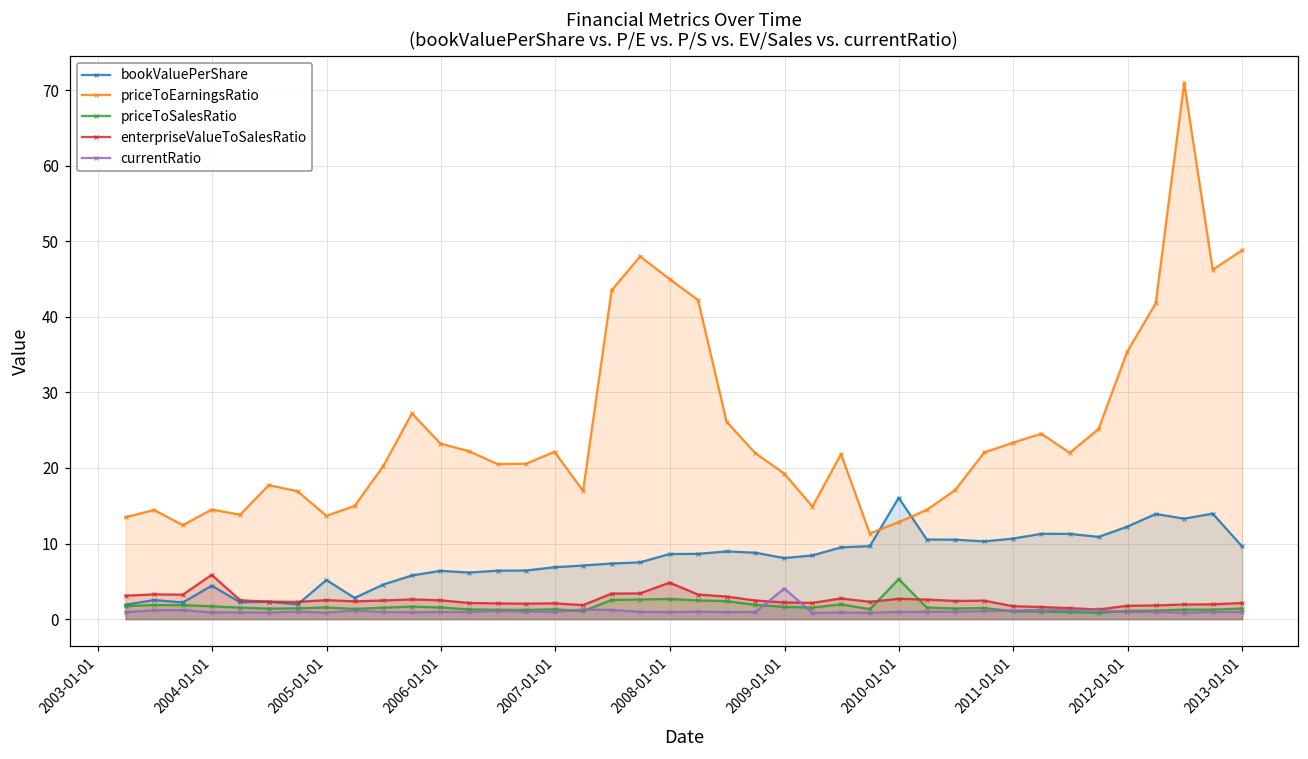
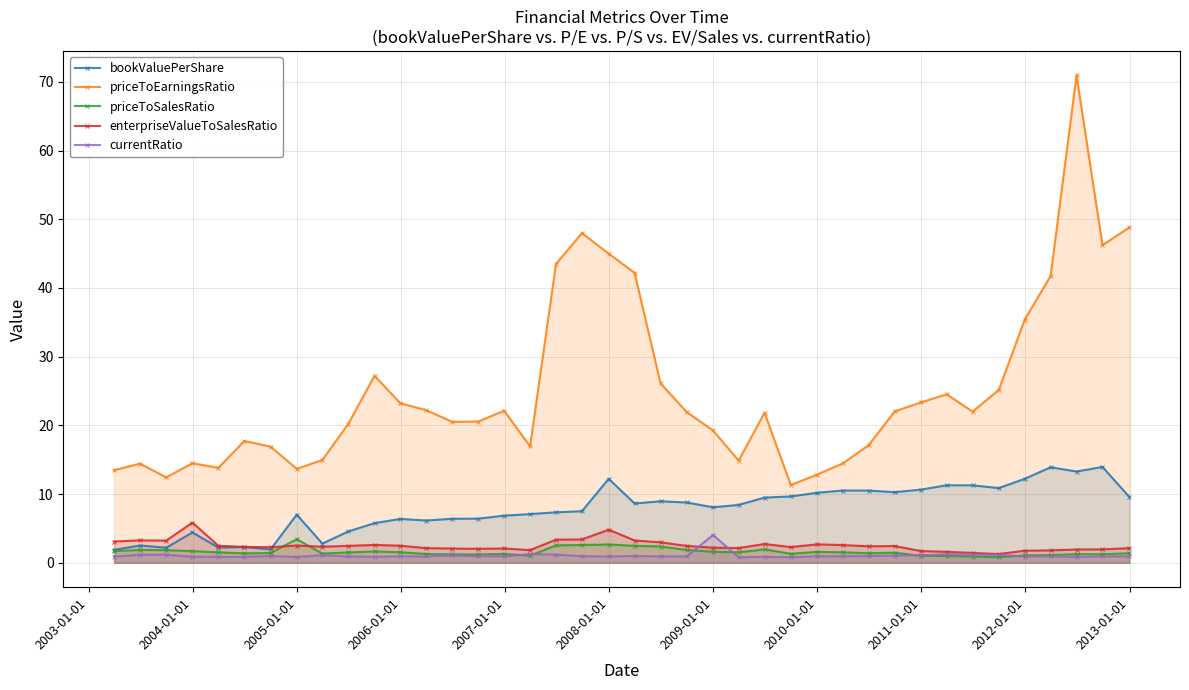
bookValuePerShare, 2005-01-01: 5 -> 7
priceToSalesRatio, 2005-01-01: 2 -> 3
bookValuePerShare, 2008-01-01: 9 -> 12
bookValuePerShare, 2010-01-01: 16 -> 10
priceToSalesRatio, 2010-01-01: 5 -> 2
